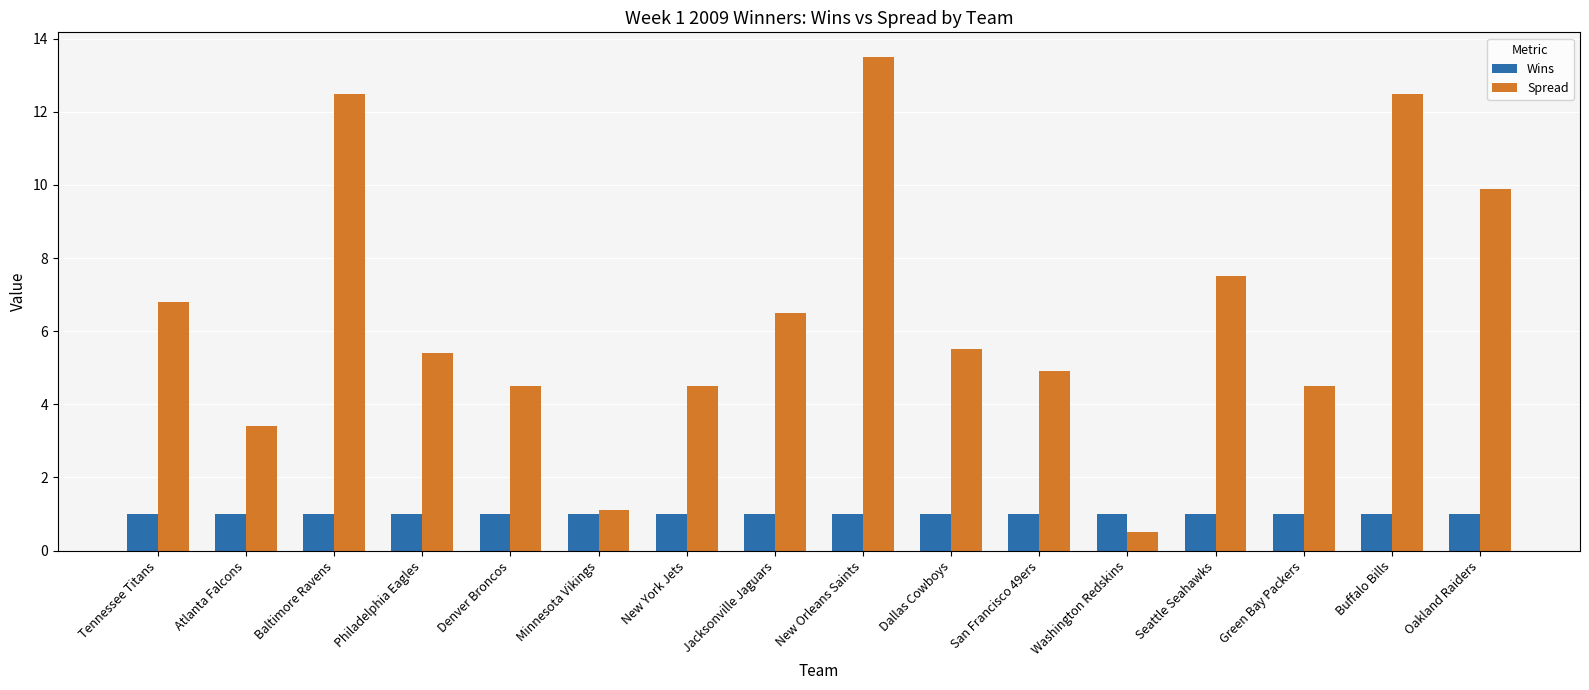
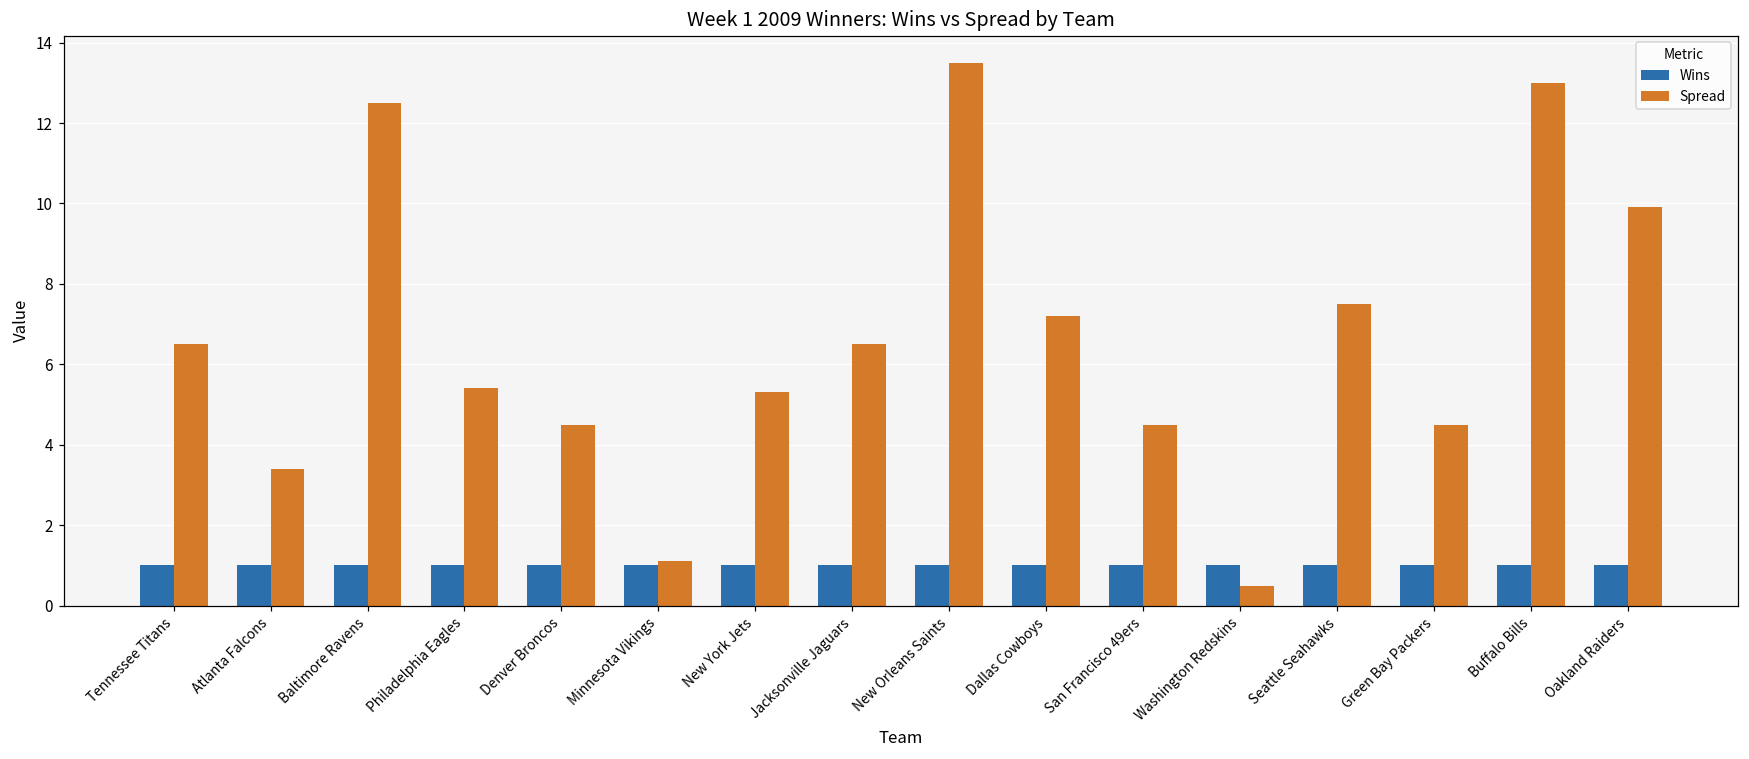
Spread, Tennessee Titans: 6.8 -> 6.5
Spread, New York Jets: 4.5 -> 5.3
Spread, Dallas Cowboys: 5.5 -> 7.2
Spread, San Francisco 49ers: 4.9 -> 4.5
Spread, Buffalo Bills: 12.5 -> 13.0
